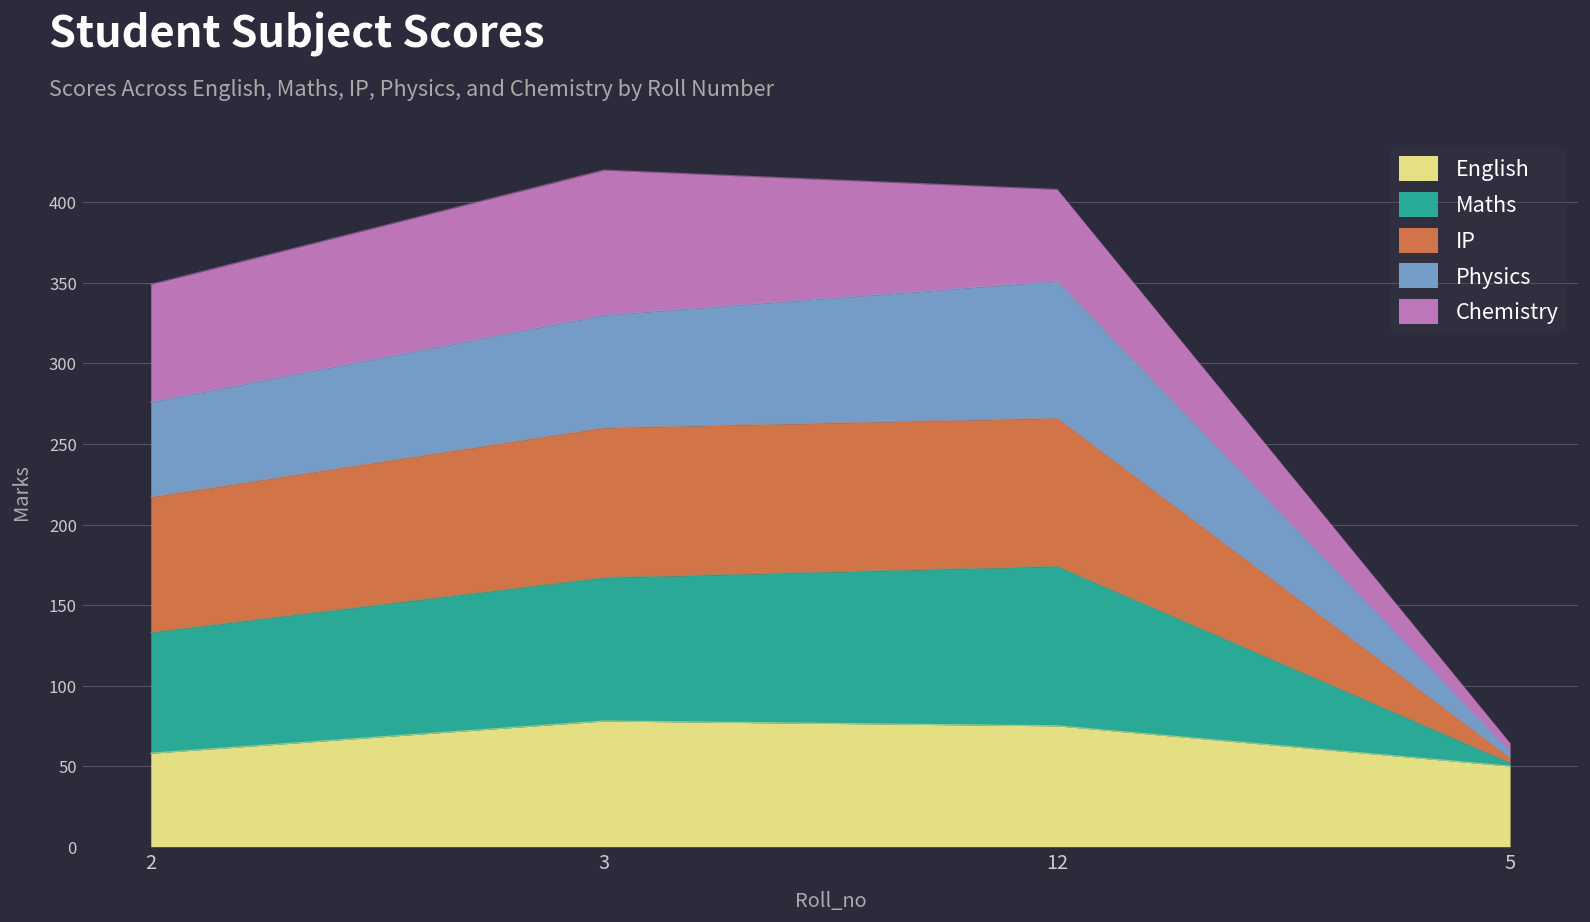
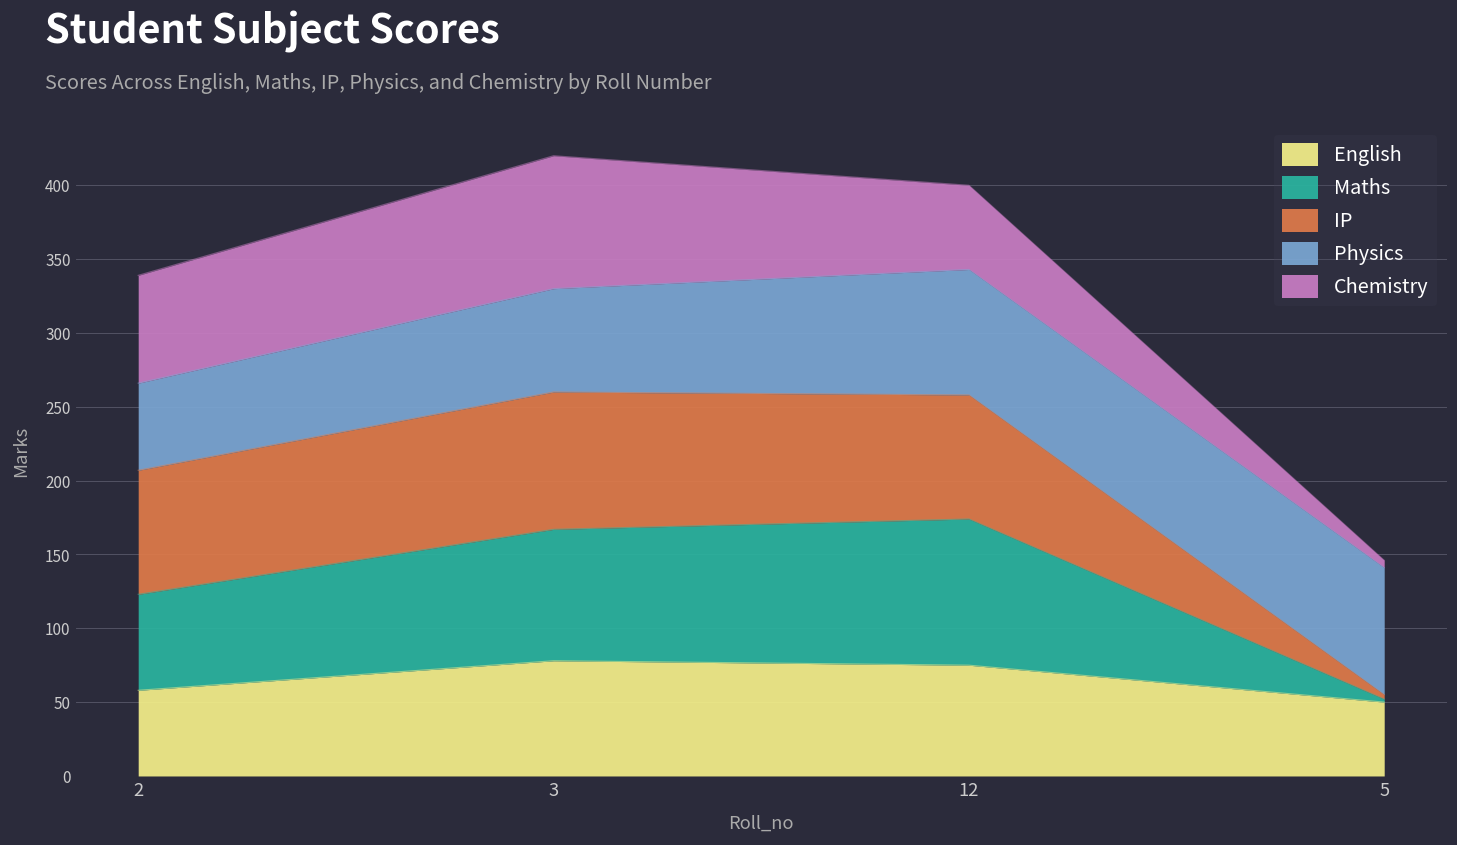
Maths, 2: 75 -> 65
IP, 12: 92 -> 84
Physics, 5: 4 -> 86
